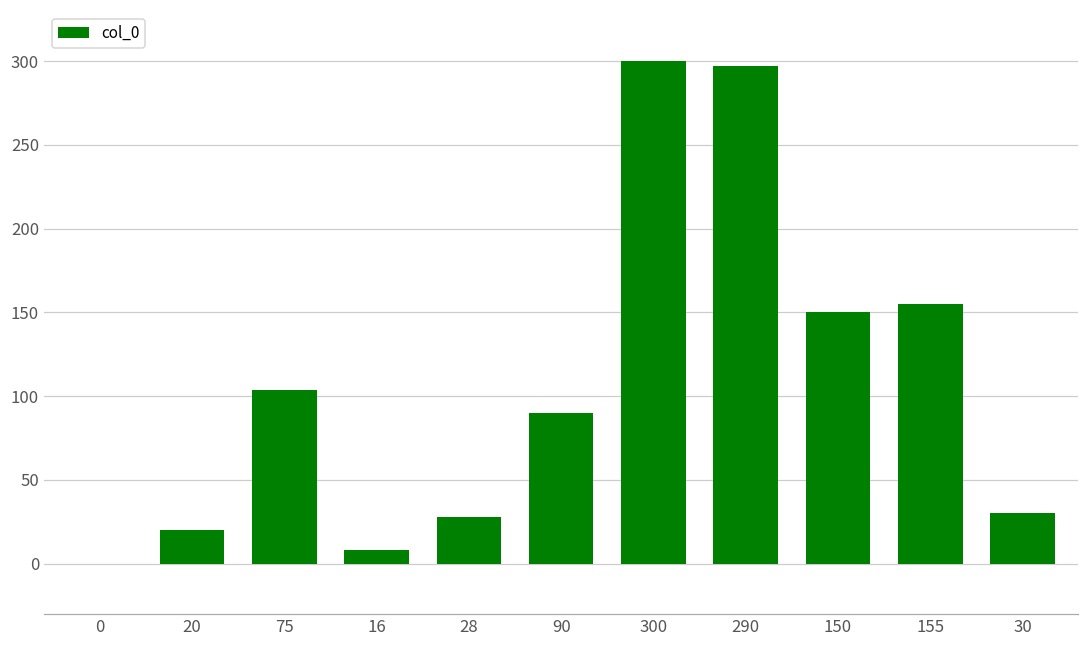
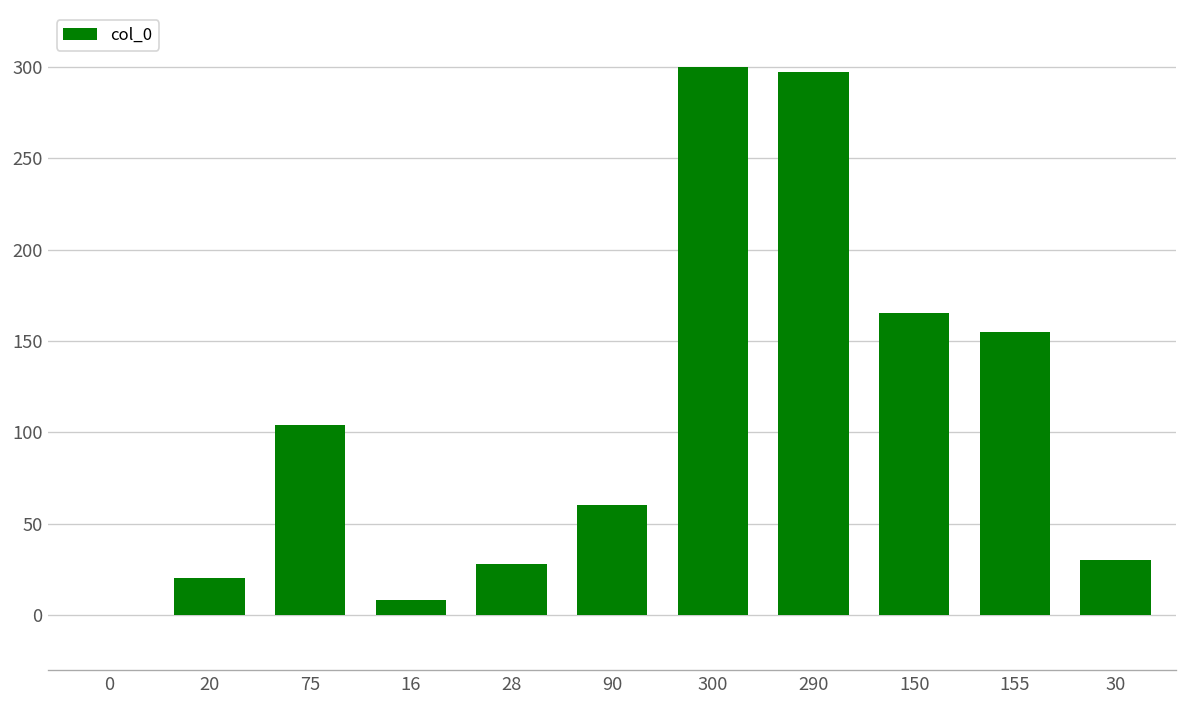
90: 90 -> 60
150: 150 -> 165
